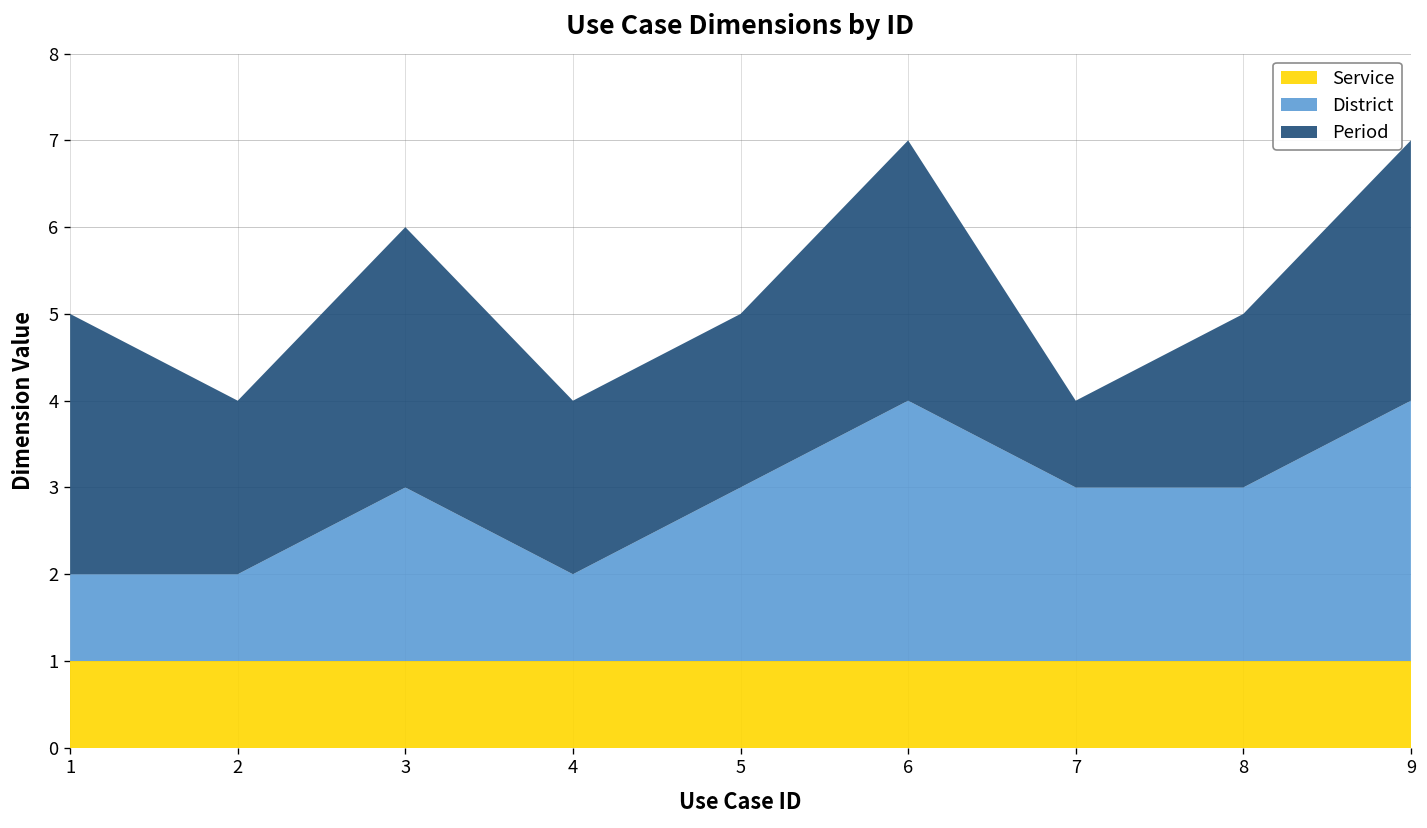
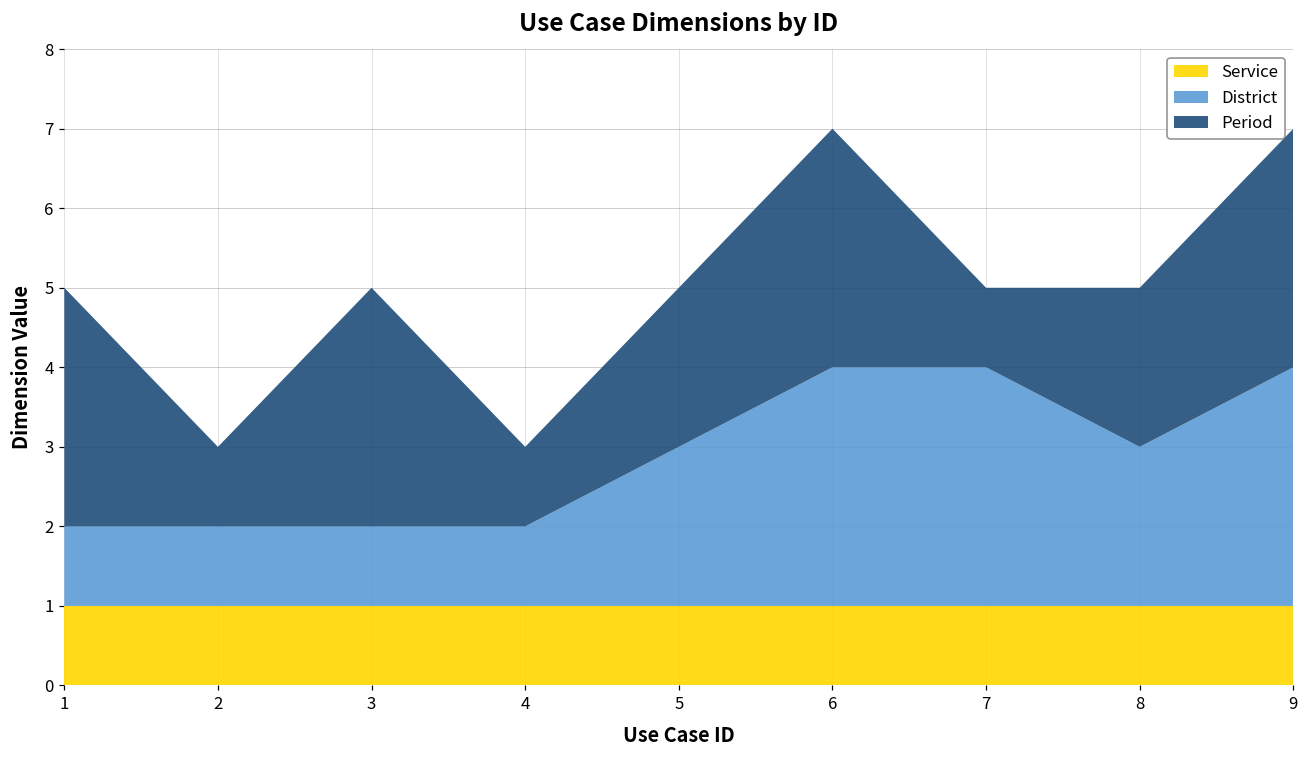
Period, 2: 2 -> 1
District, 3: 2 -> 1
Period, 4: 2 -> 1
District, 7: 2 -> 3
